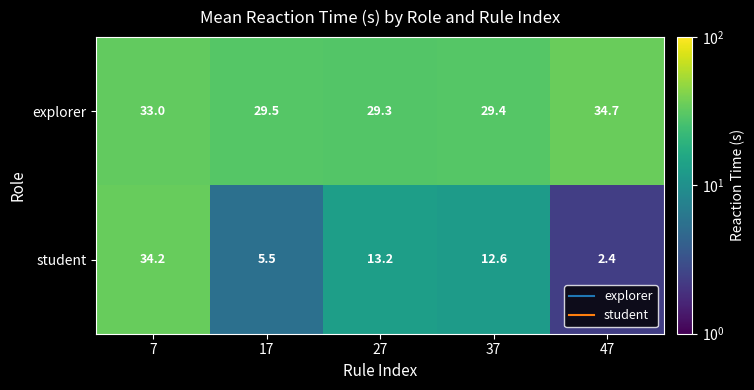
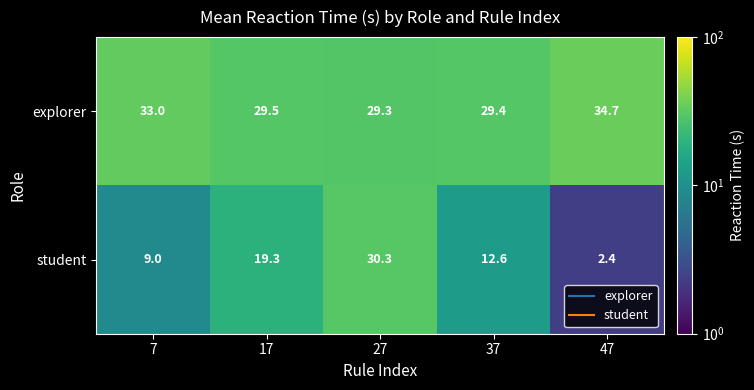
student, 7: 34.2 -> 9.0
student, 17: 5.5 -> 19.3
student, 27: 13.2 -> 30.3
